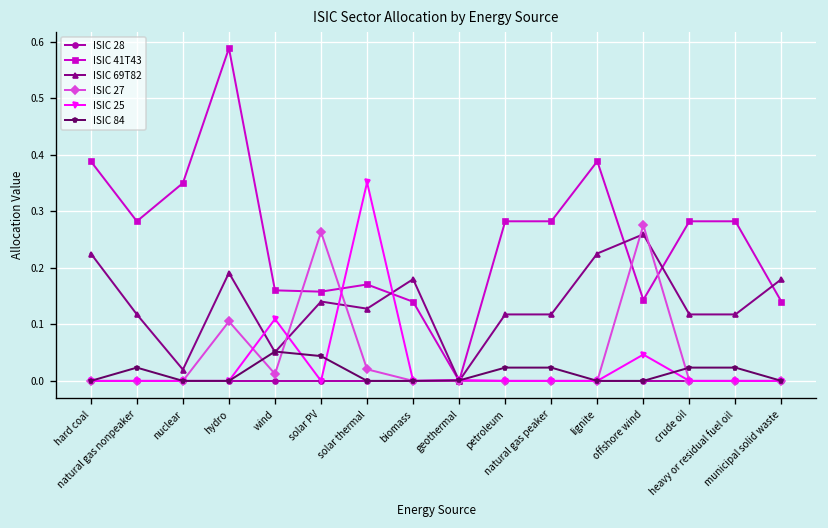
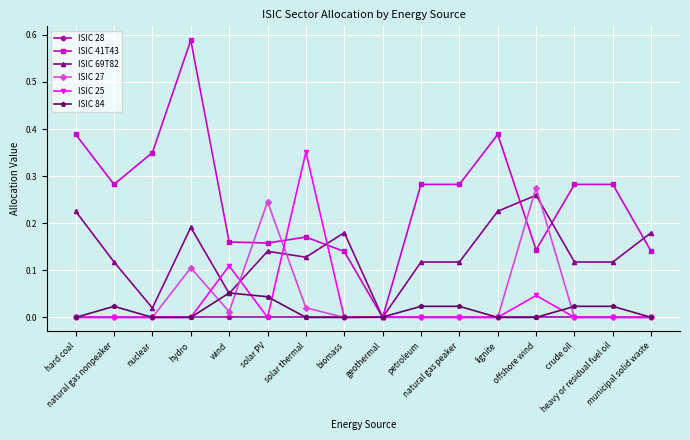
ISIC 27, solar PV: 0.26 -> 0.25
